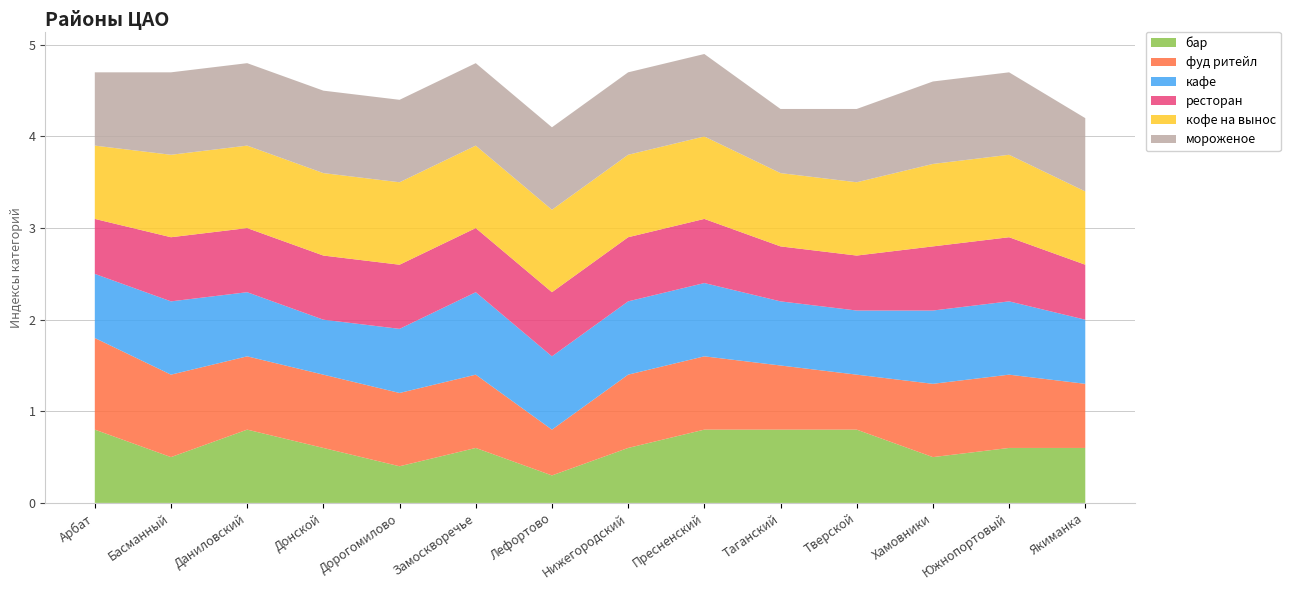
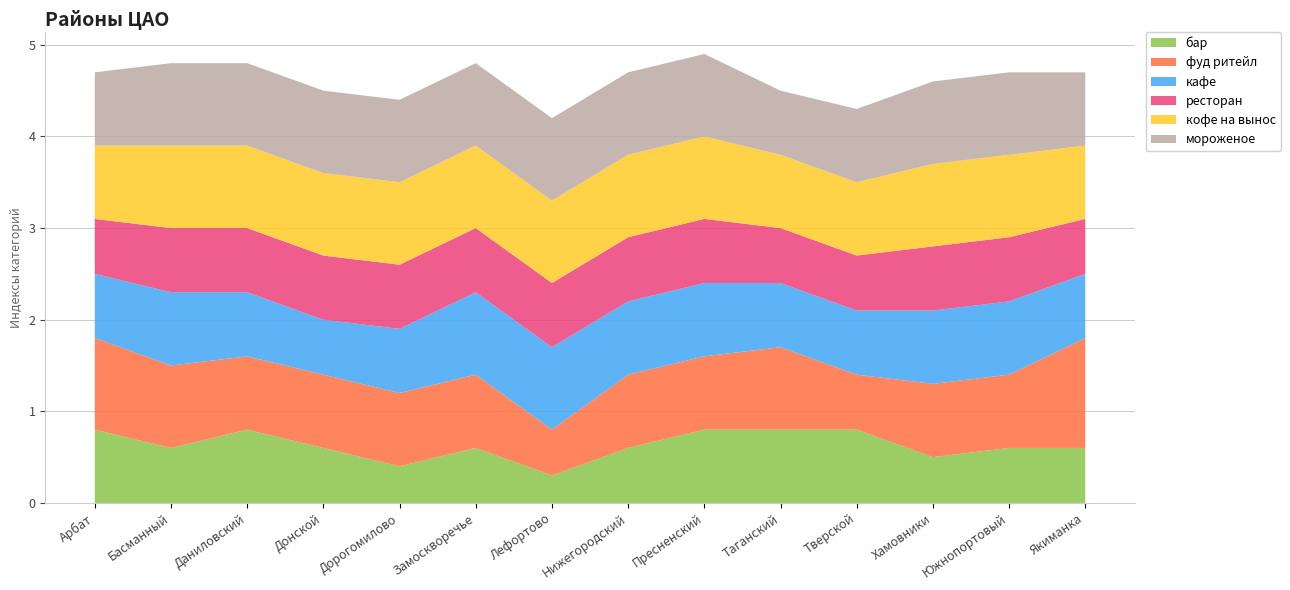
бар, Басманный: 0.5 -> 0.6
кафе, Лефортово: 0.8 -> 0.9
фуд ритейл, Таганский: 0.7 -> 0.9
фуд ритейл, Якиманка: 0.7 -> 1.2
